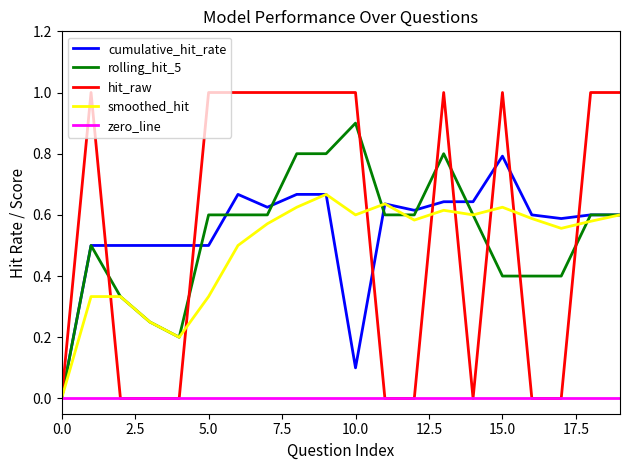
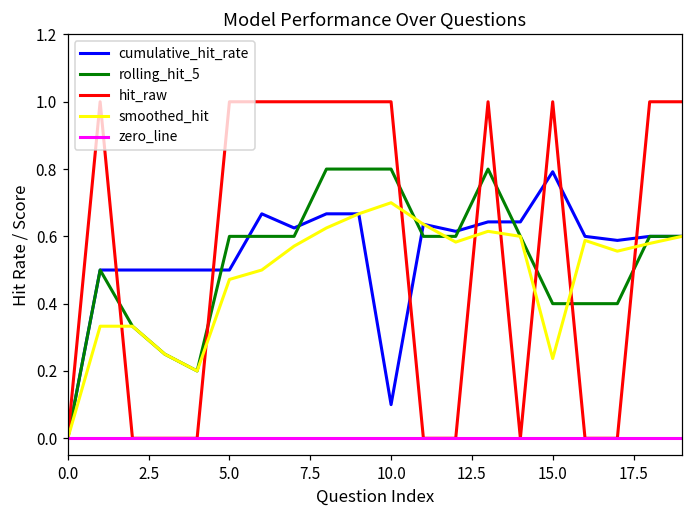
smoothed_hit, 5.0: 0.33 -> 0.47
rolling_hit_5, 10.0: 0.9 -> 0.8
smoothed_hit, 10.0: 0.6 -> 0.7
smoothed_hit, 15.0: 0.63 -> 0.24
